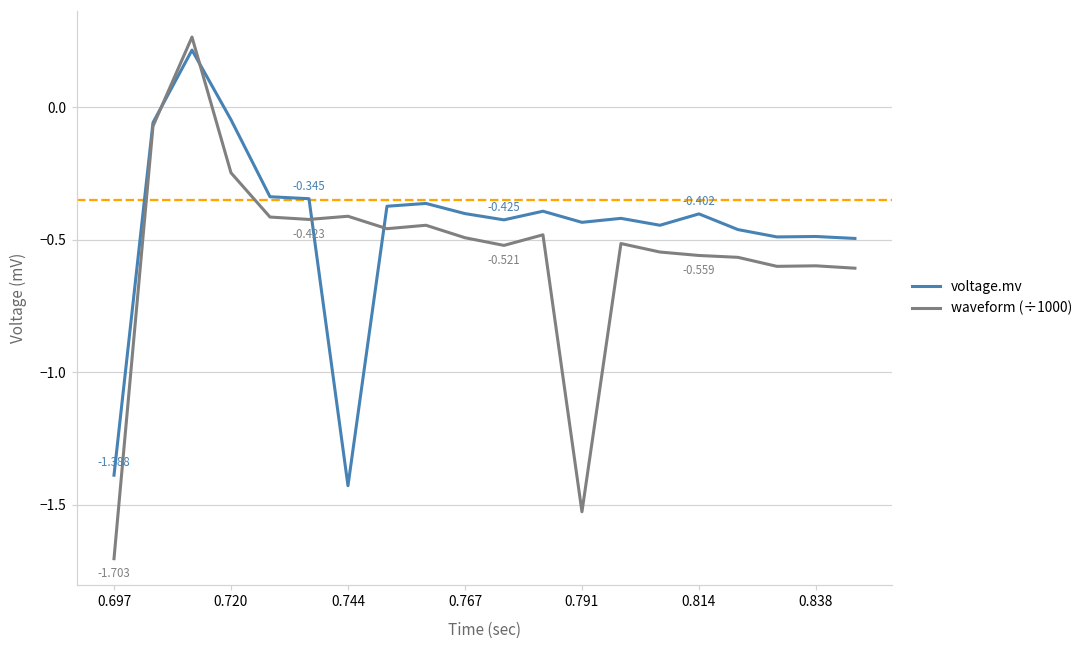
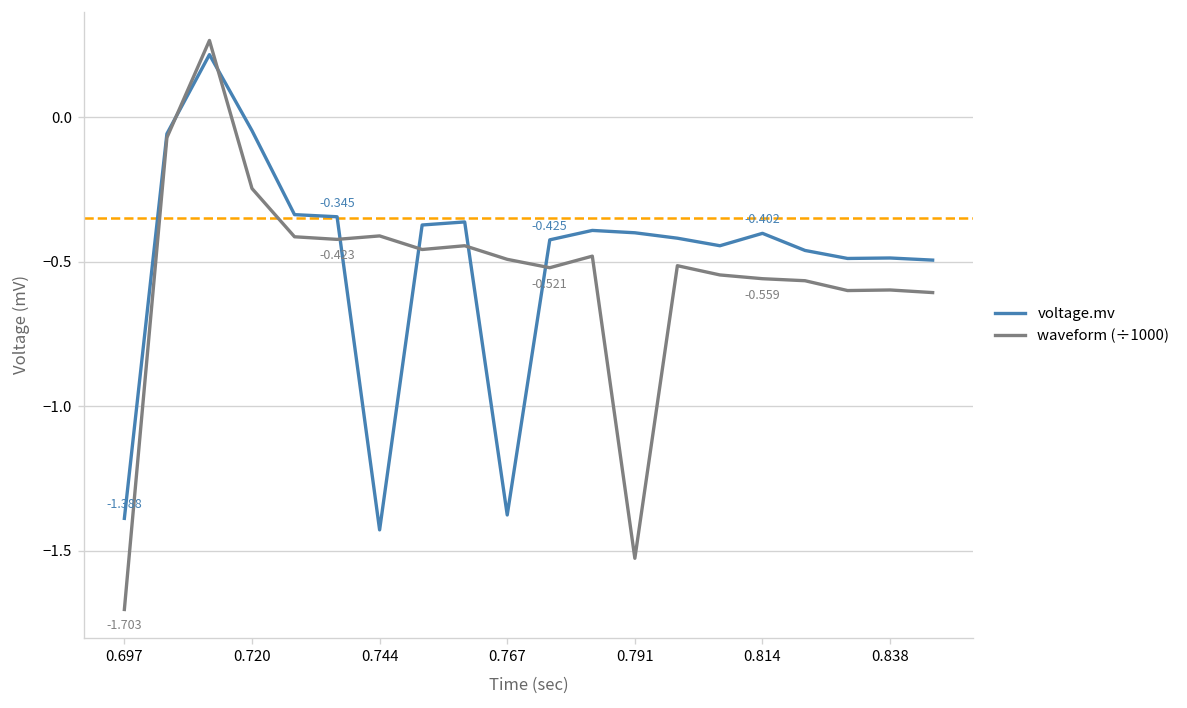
voltage.mv, 0.767: -0.40 -> -1.38
voltage.mv, 0.791: -0.43 -> -0.40
